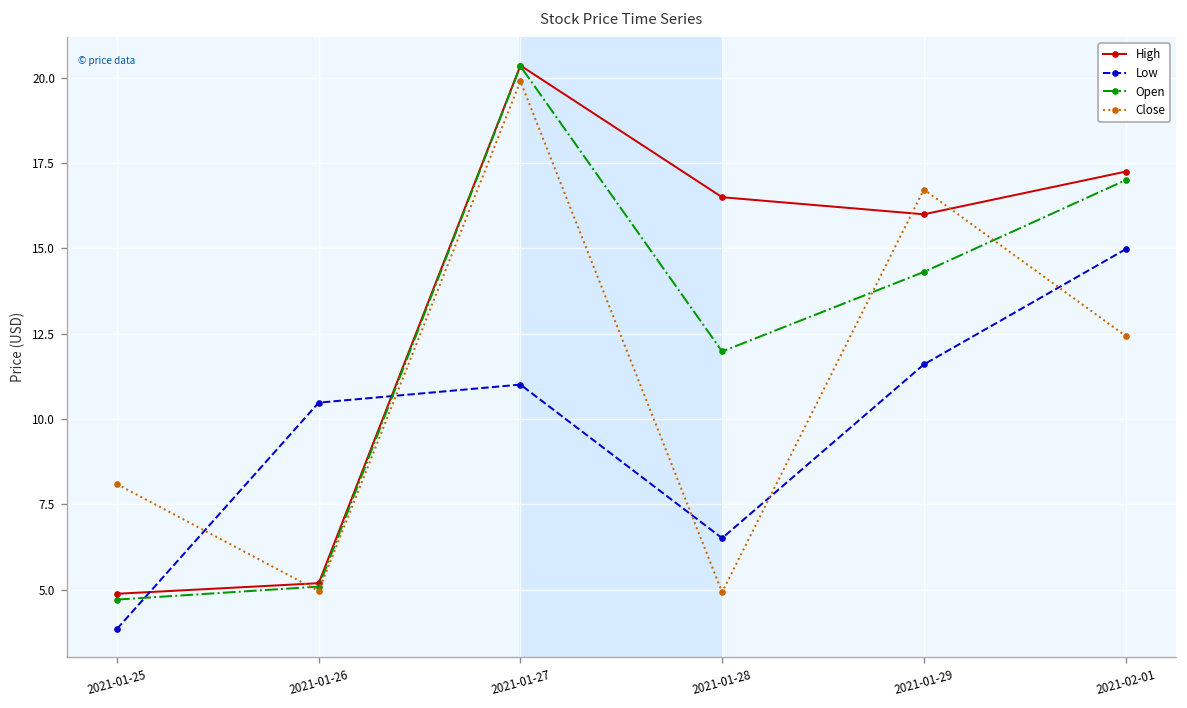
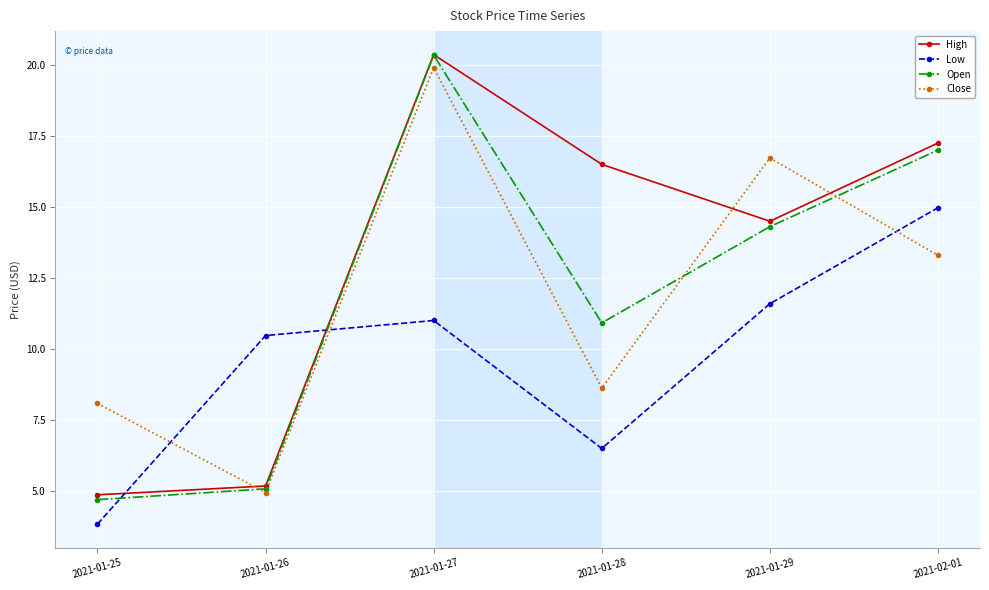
Open, 2021-01-28: 12.0 -> 10.9
Close, 2021-01-28: 4.9 -> 8.6
High, 2021-01-29: 16.0 -> 14.5
Close, 2021-02-01: 12.4 -> 13.3
